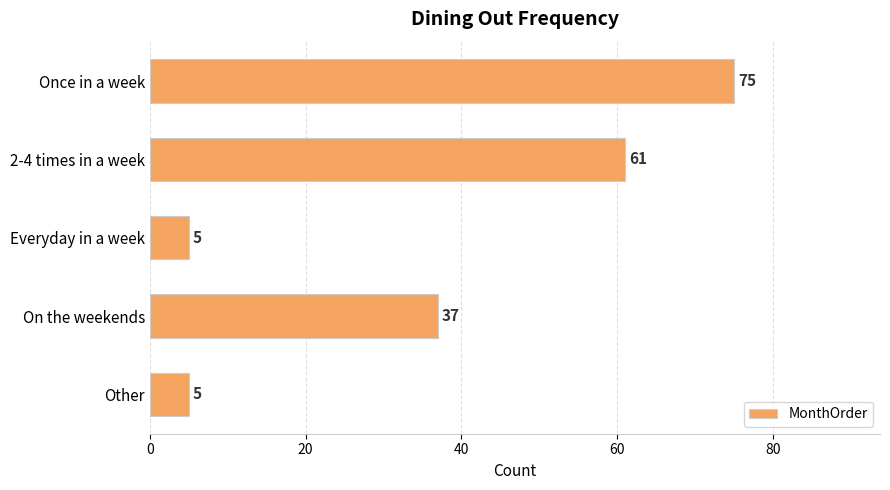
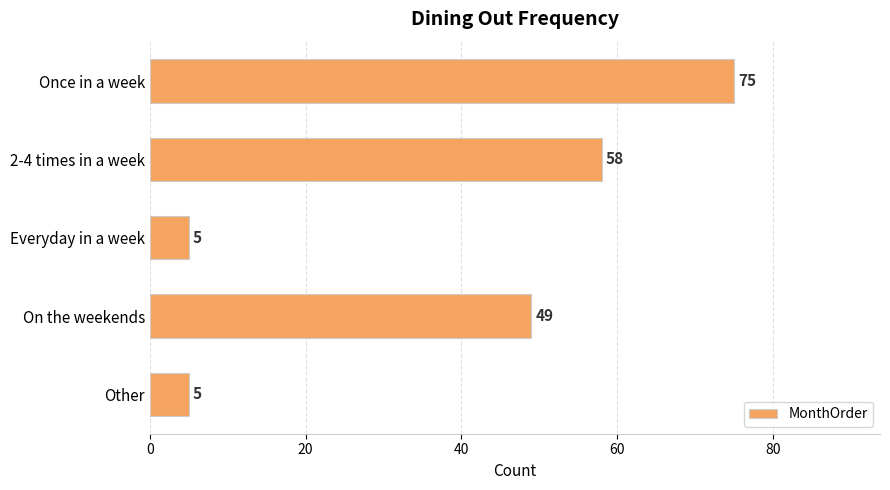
2-4 times in a week: 61 -> 58
On the weekends: 37 -> 49
